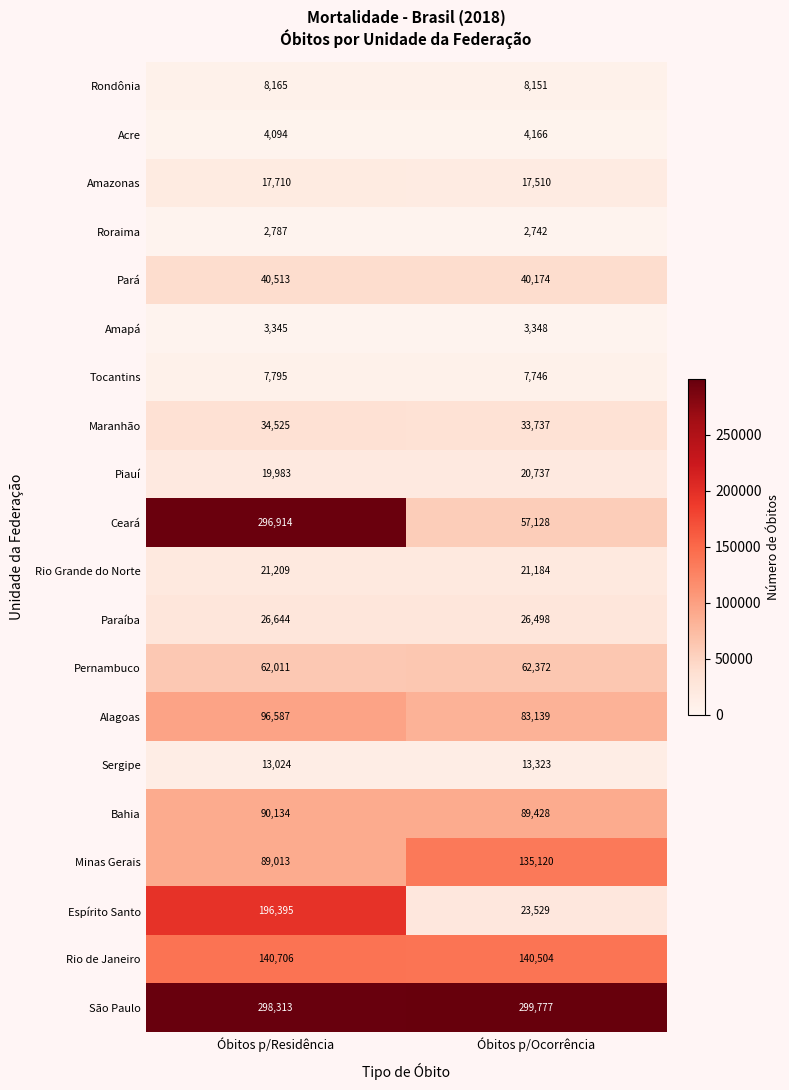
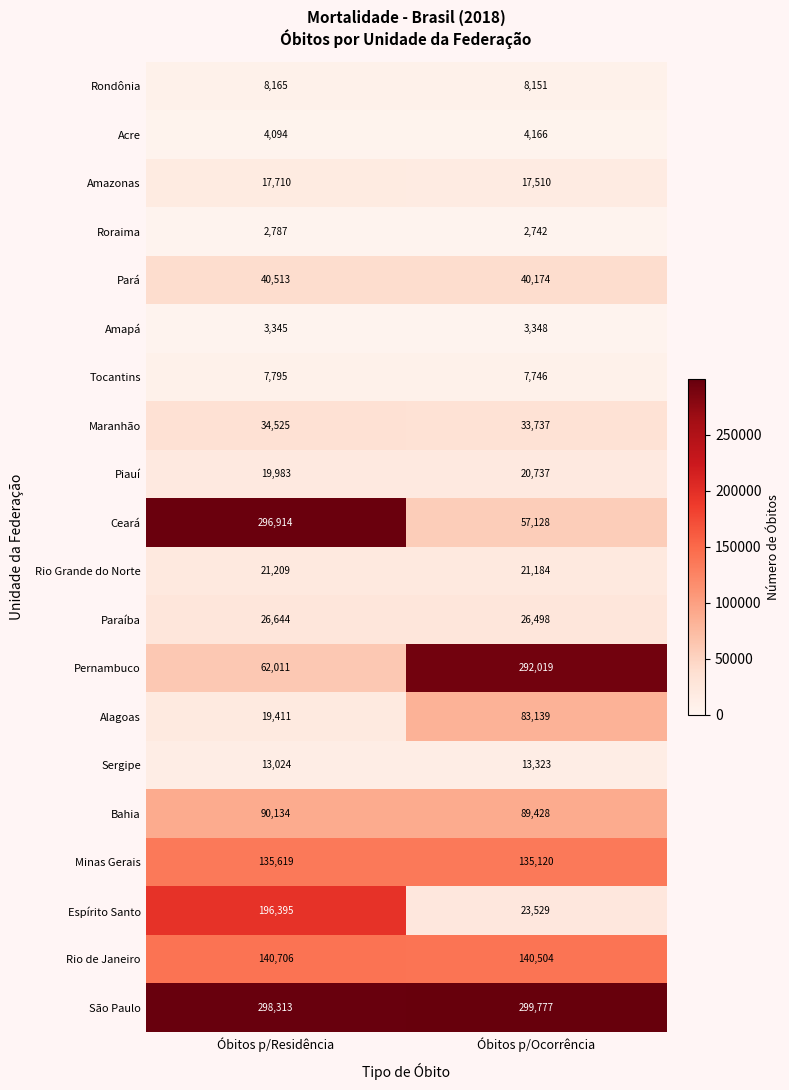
Pernambuco, Óbitos p/Ocorrência: 62,372 -> 292,019
Alagoas, Óbitos p/Residência: 96,587 -> 19,411
Minas Gerais, Óbitos p/Residência: 89,013 -> 135,619
